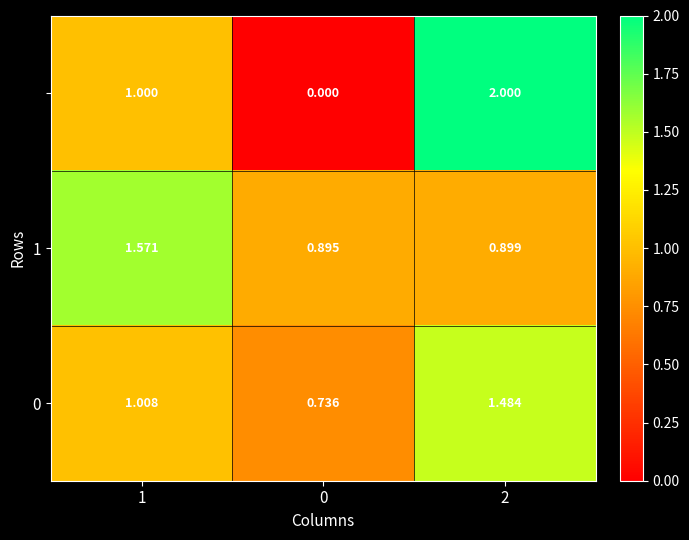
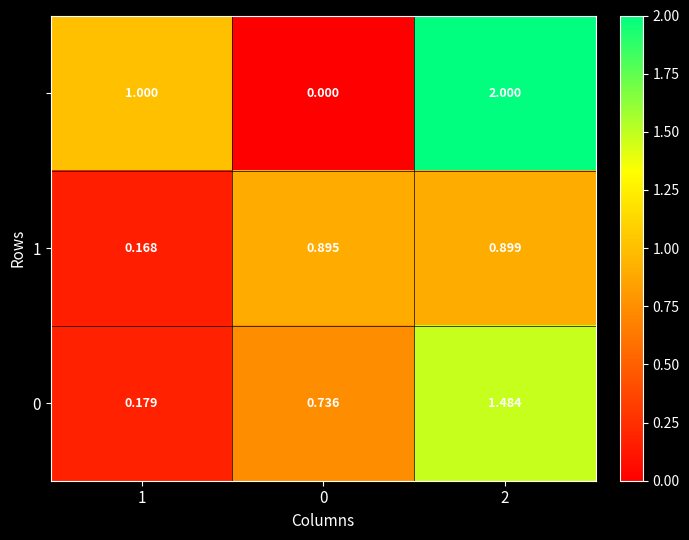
1, 1: 1.571 -> 0.168
0, 1: 1.008 -> 0.179
